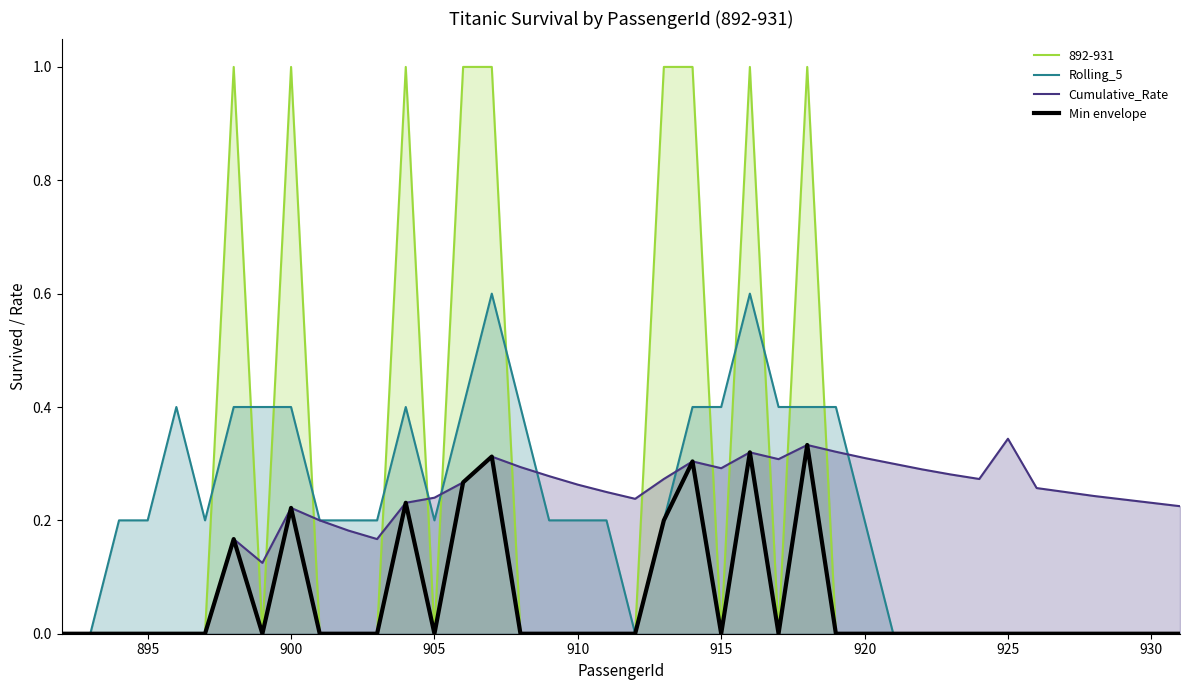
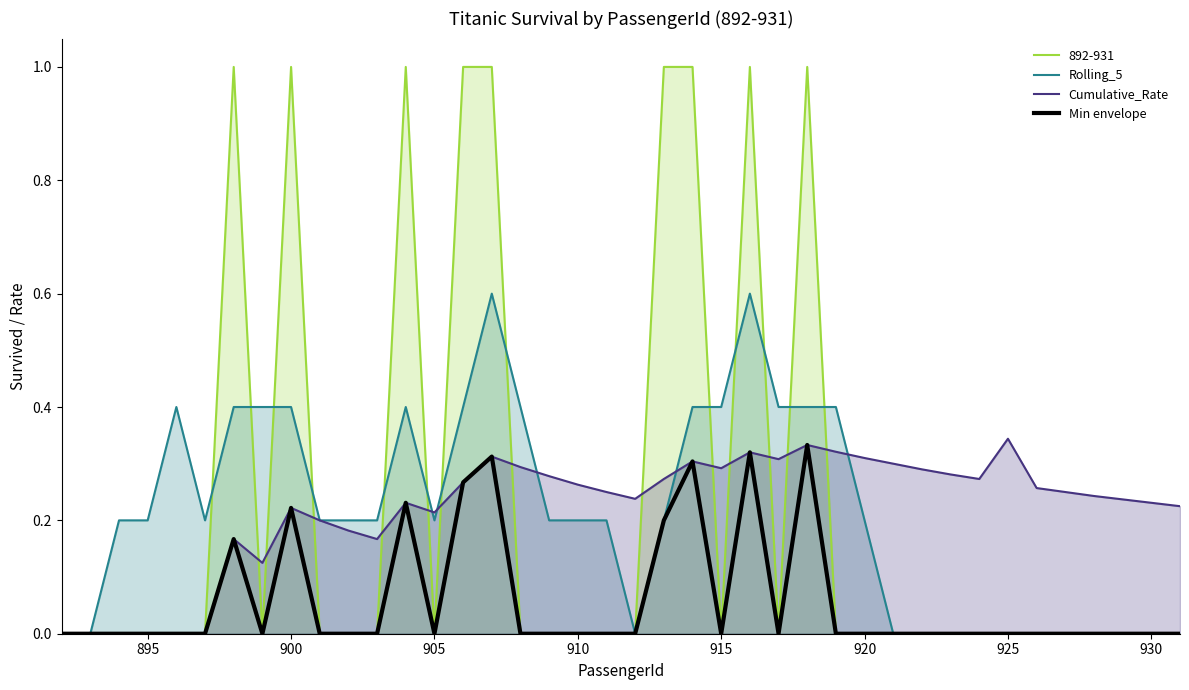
Cumulative_Rate, 905: 0.24 -> 0.21
